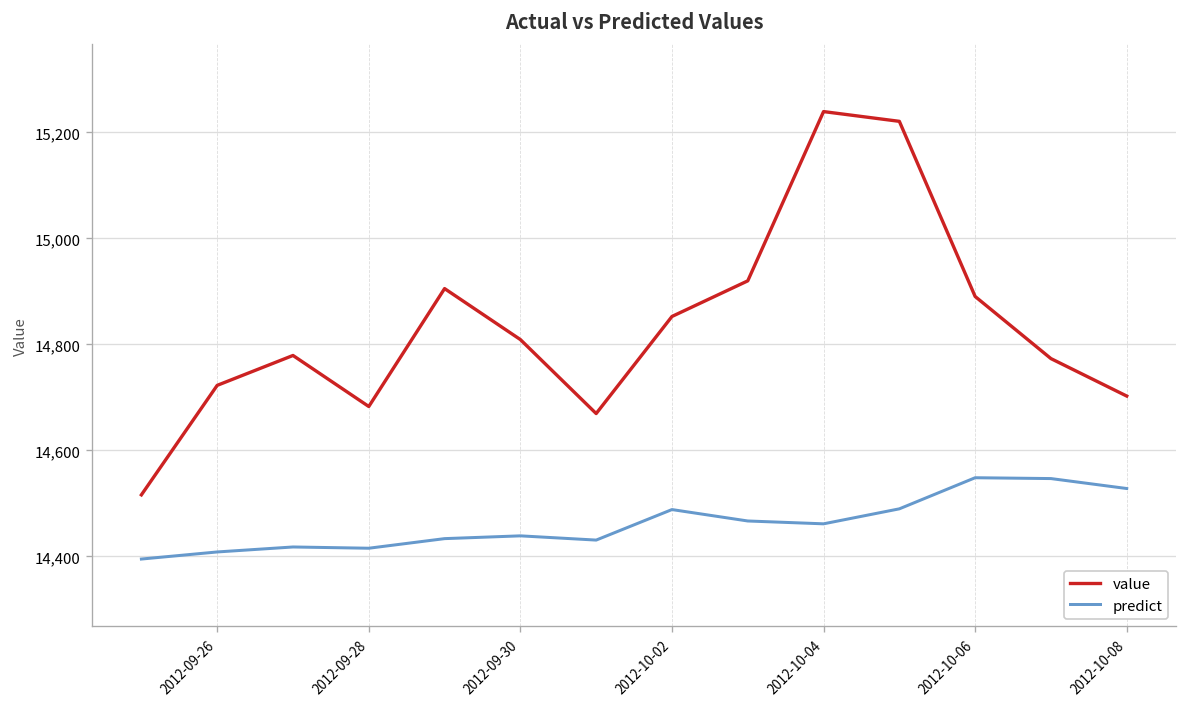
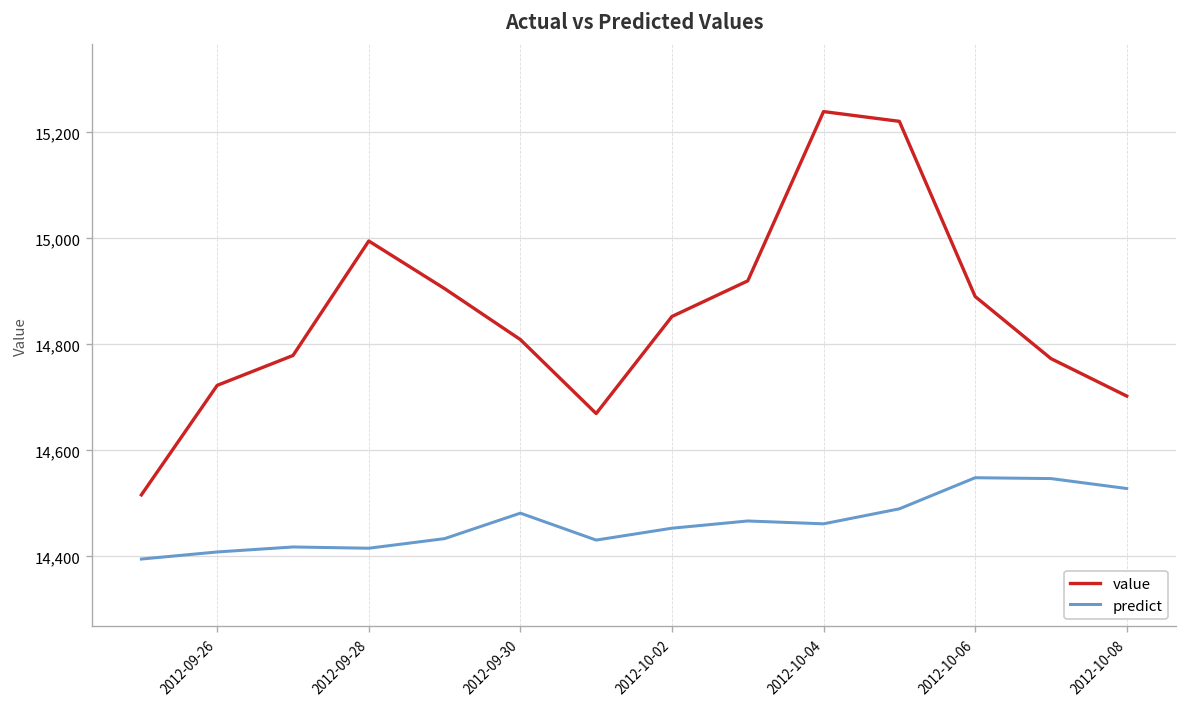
value, 2012-09-28: 14,680 -> 15,000
predict, 2012-09-30: 14,440 -> 14,480
predict, 2012-10-02: 14,490 -> 14,450
